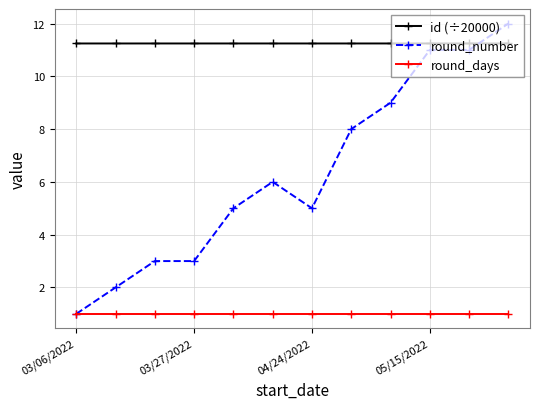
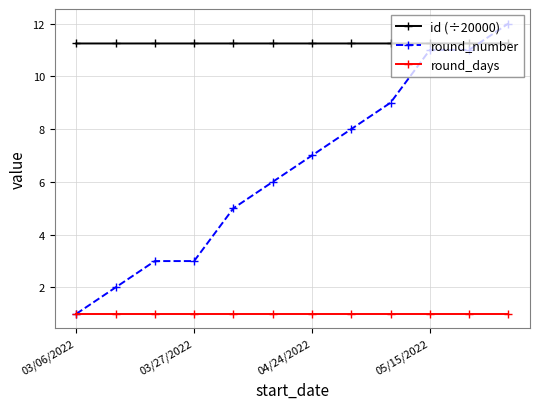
round_number, 04/24/2022: 5 -> 7
